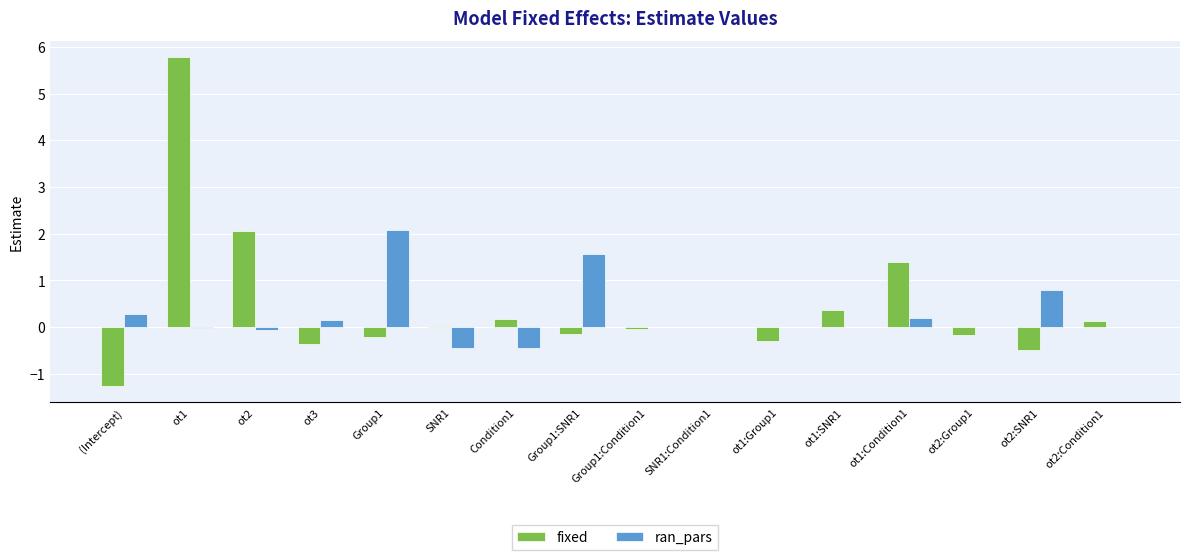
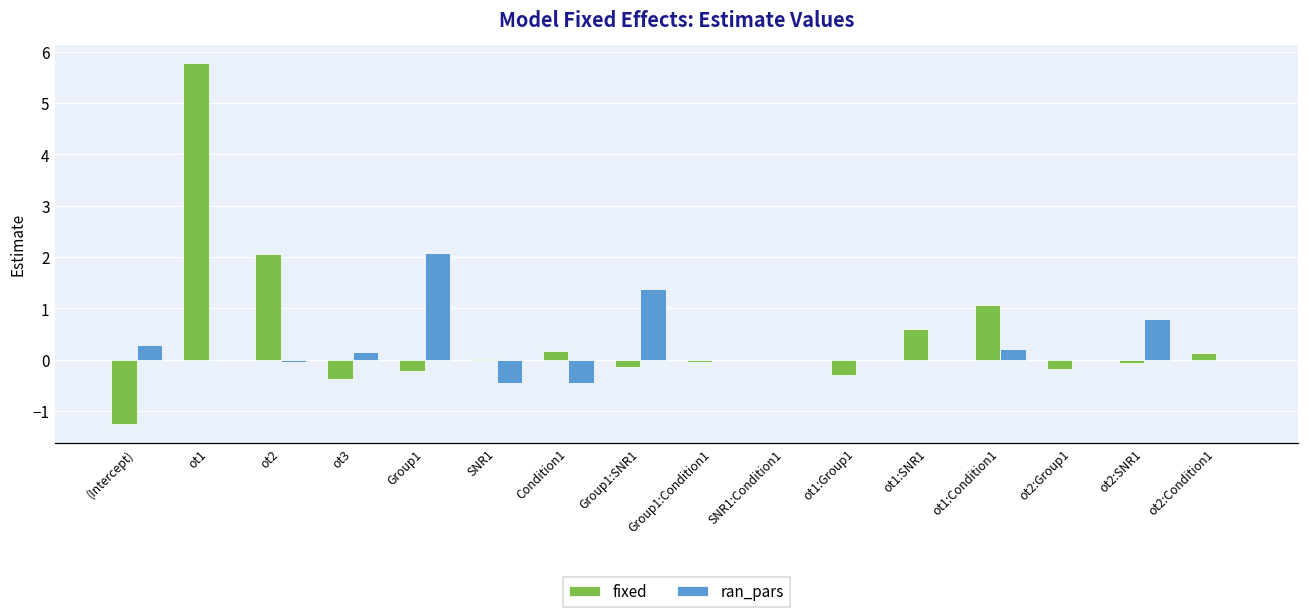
ran_pars, Group1:SNR1: 1.6 -> 1.4
fixed, ot1:SNR1: 0.4 -> 0.6
fixed, ot1:Condition1: 1.4 -> 1.1
fixed, ot2:SNR1: -0.5 -> -0.1
